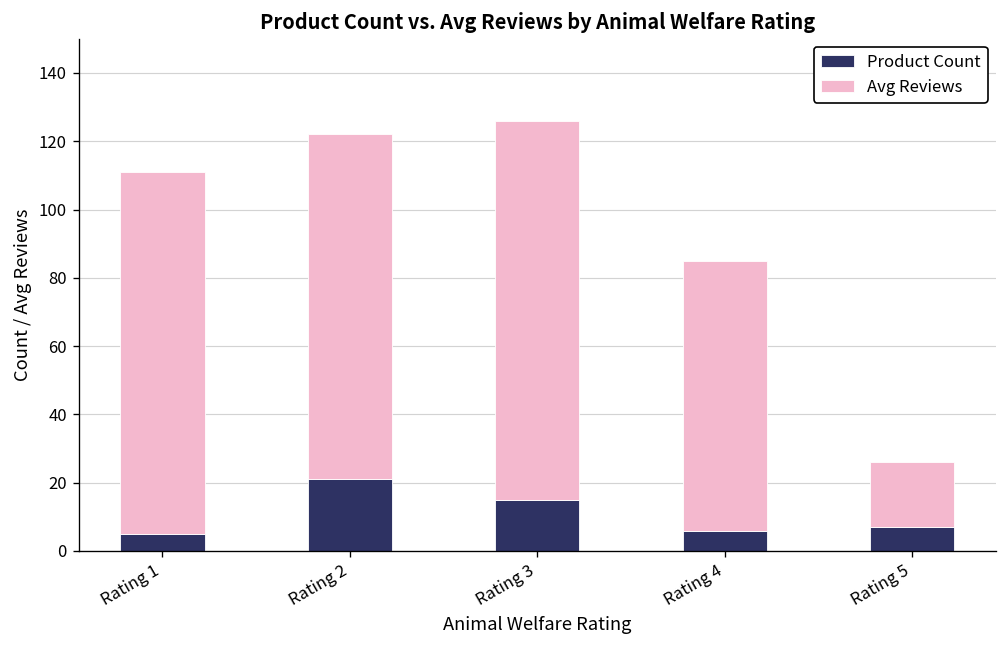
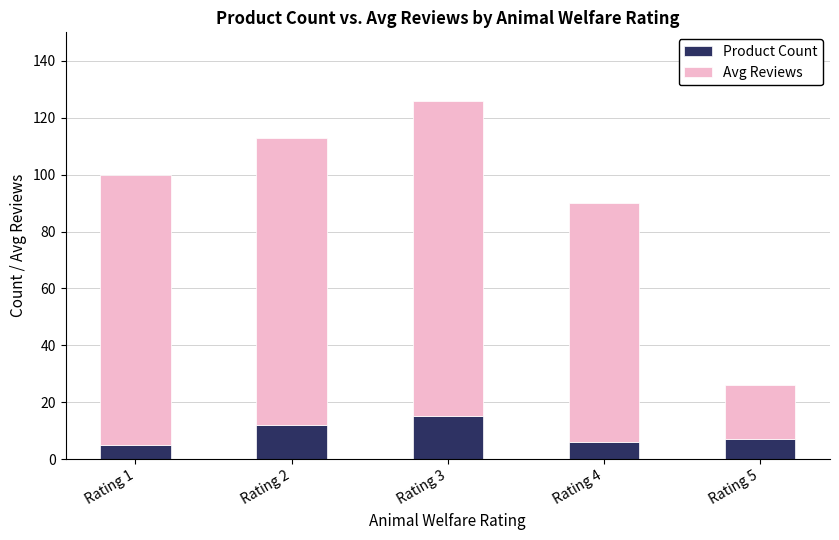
Avg Reviews, Rating 1: 106 -> 95
Product Count, Rating 2: 21 -> 12
Avg Reviews, Rating 4: 79 -> 84
